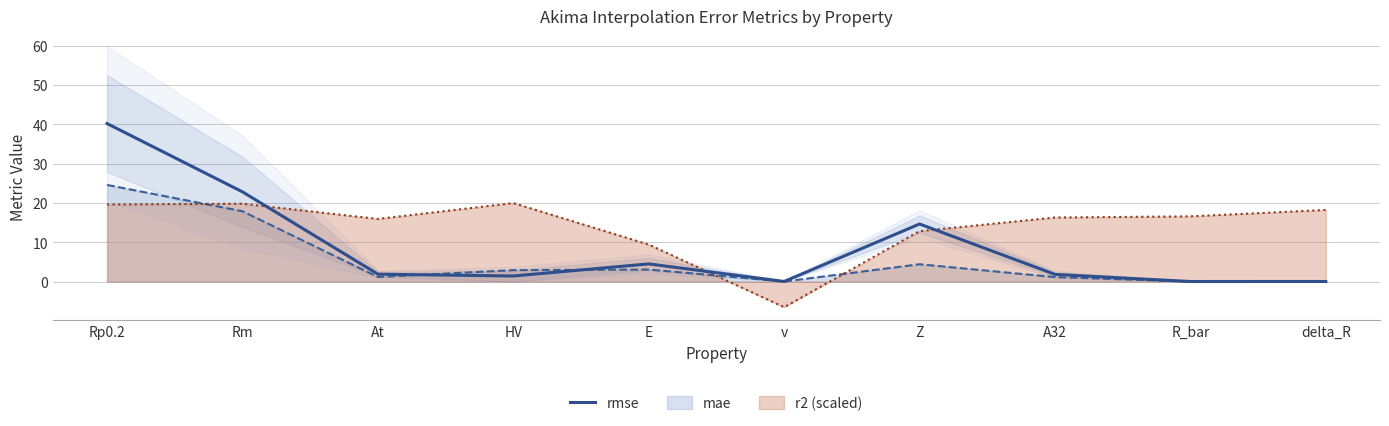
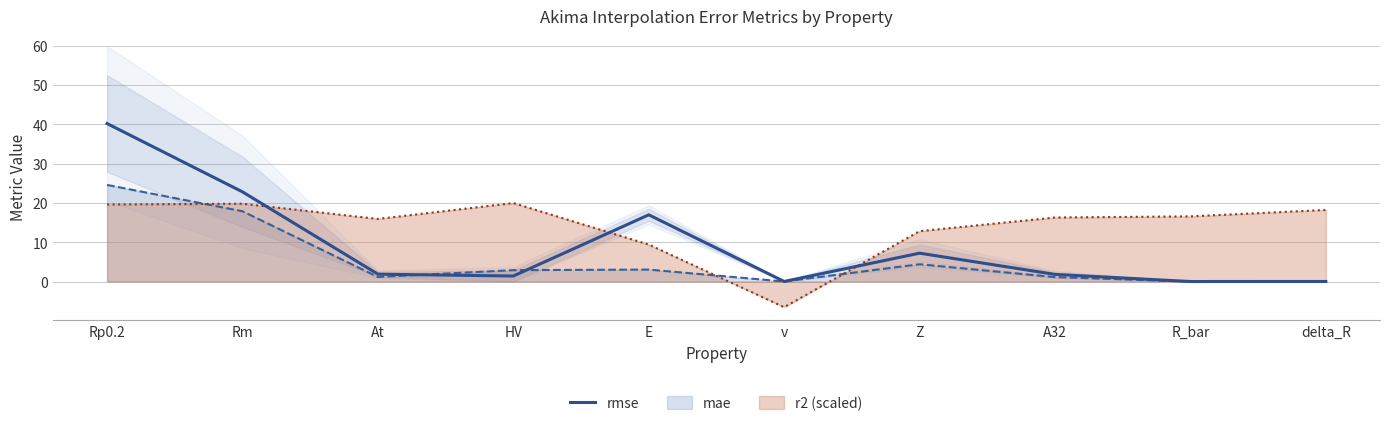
rmse, E: 4 -> 17
rmse, Z: 15 -> 7
